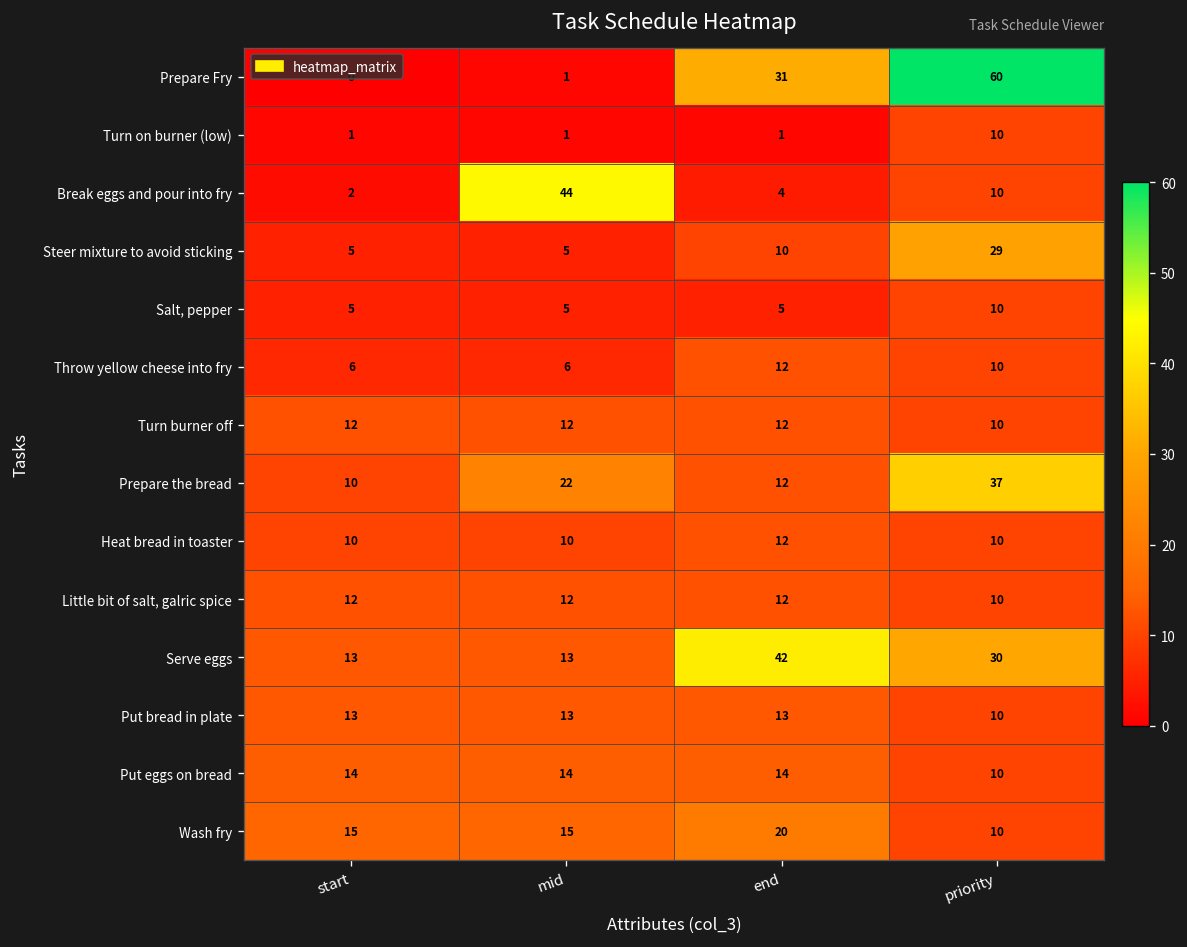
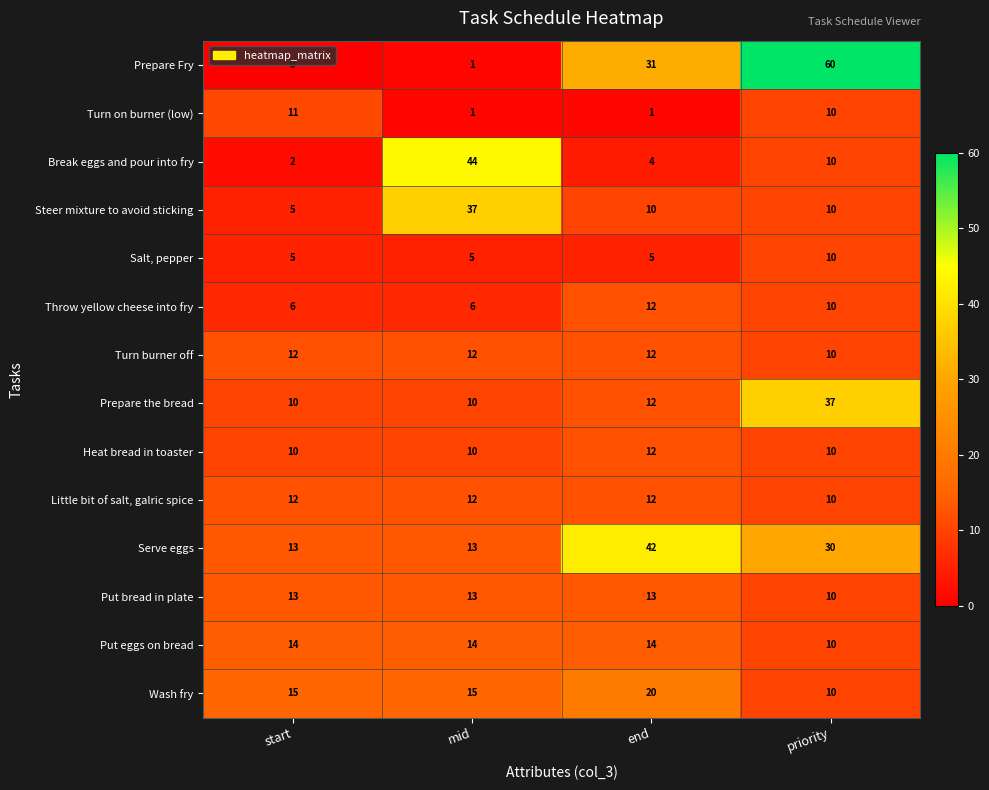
Turn on burner (low), start: 1 -> 11
Steer mixture to avoid sticking, mid: 5 -> 37
Steer mixture to avoid sticking, priority: 29 -> 10
Prepare the bread, mid: 22 -> 10
